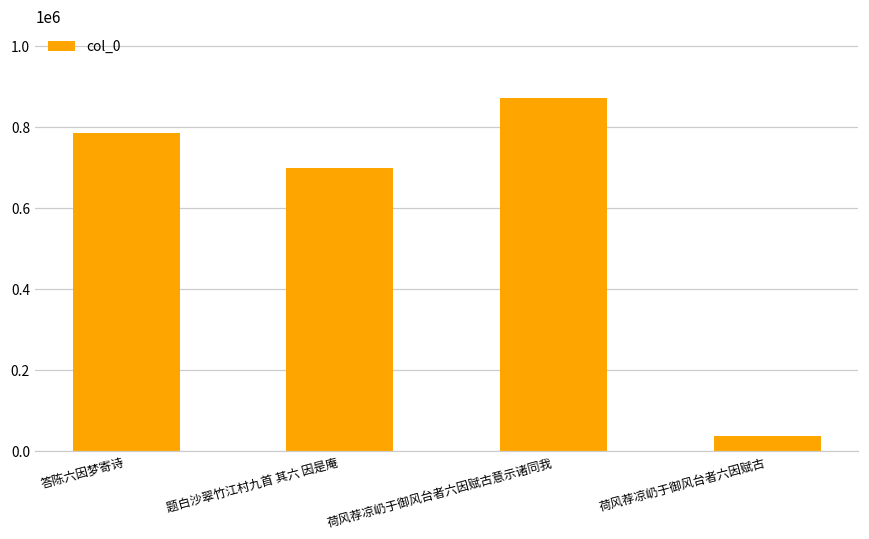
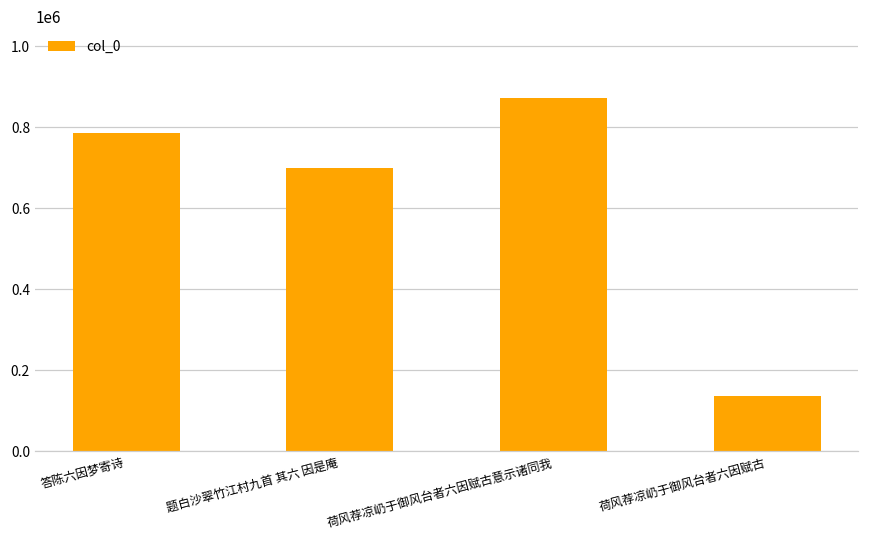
荷风荐凉屷于御风台者六因赋古: 40000 -> 140000
